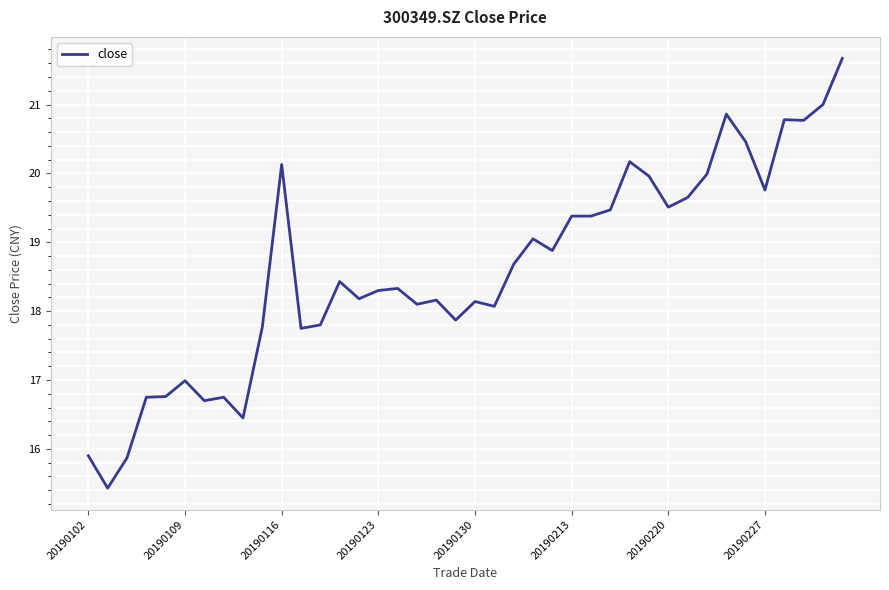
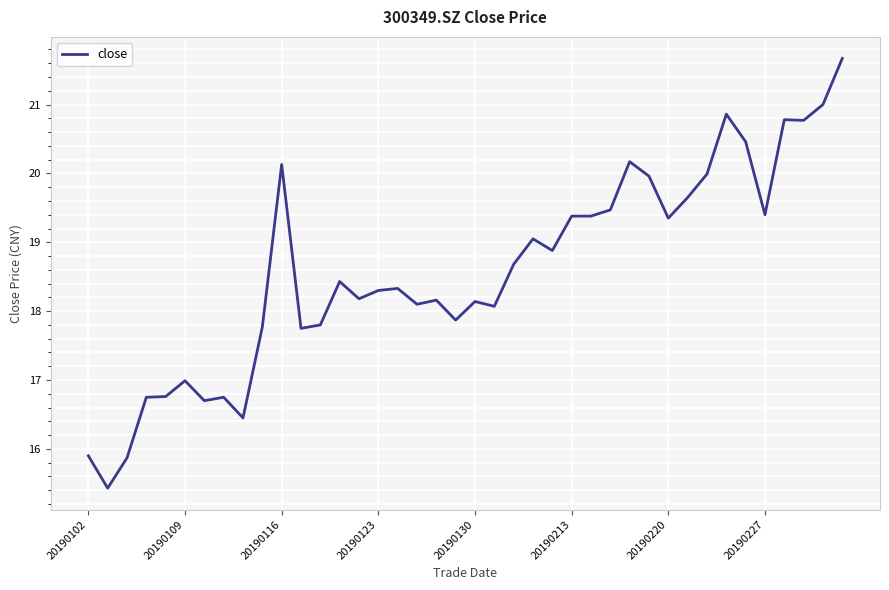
20190220: 19.5 -> 19.4
20190227: 19.8 -> 19.4
